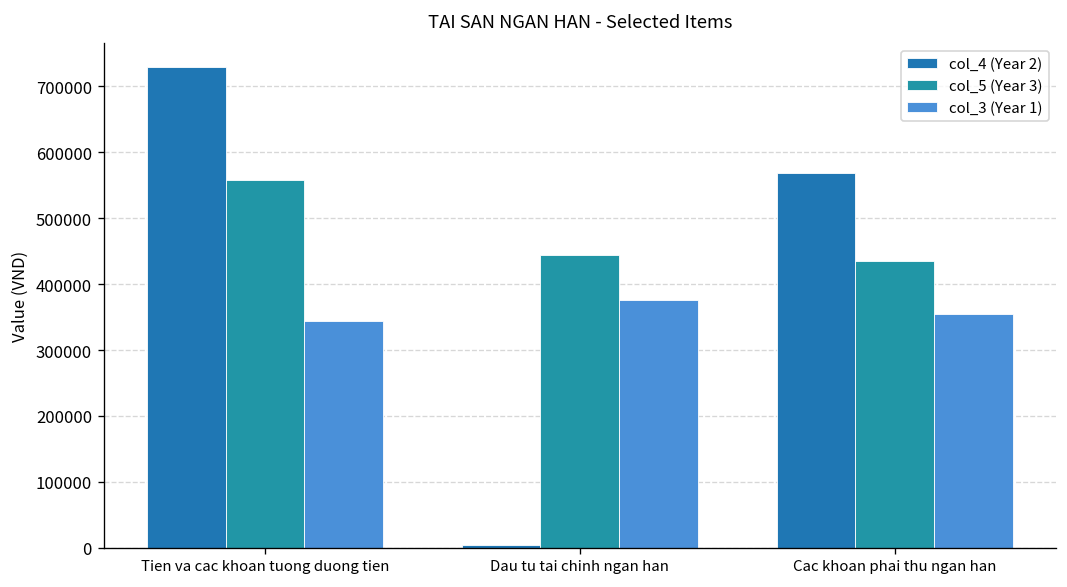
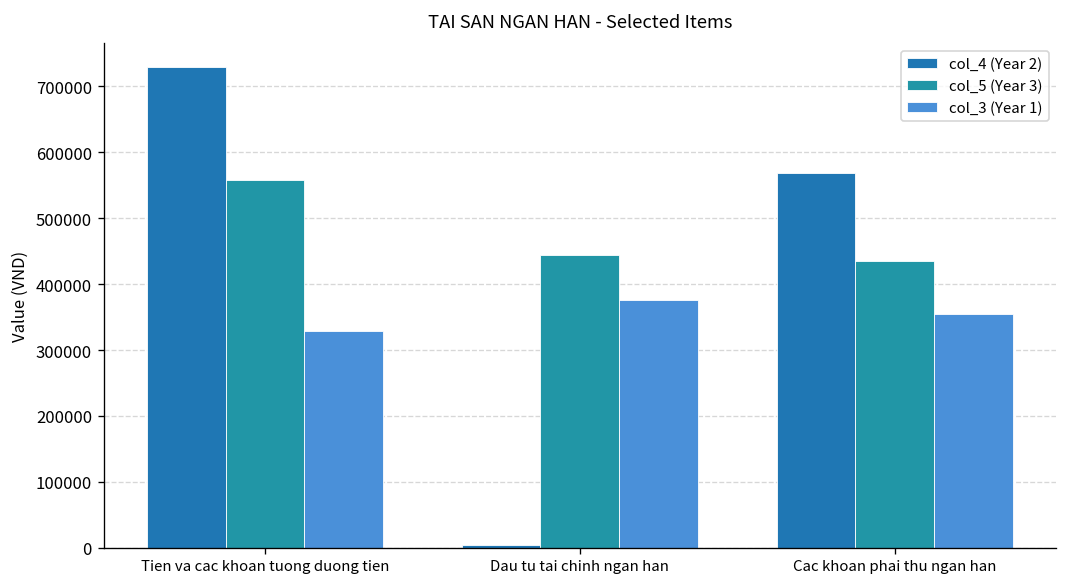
col_3 (Year 1), Tien va cac khoan tuong duong tien: 340000 -> 330000
